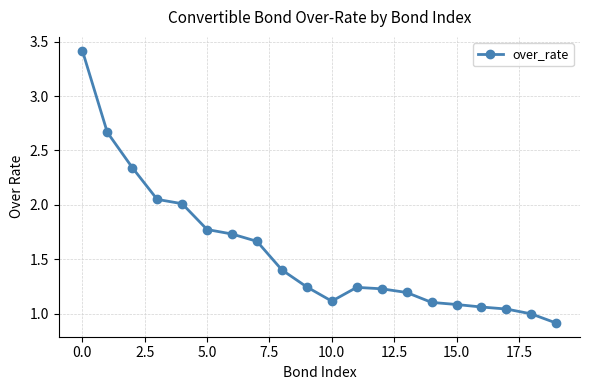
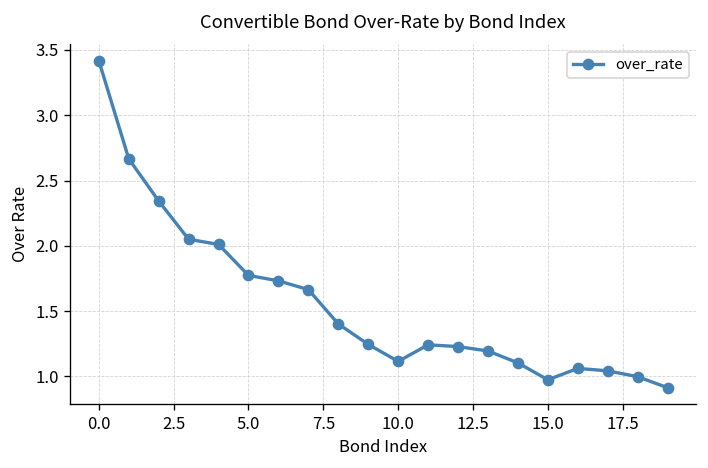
15.0: 1.08 -> 0.97
